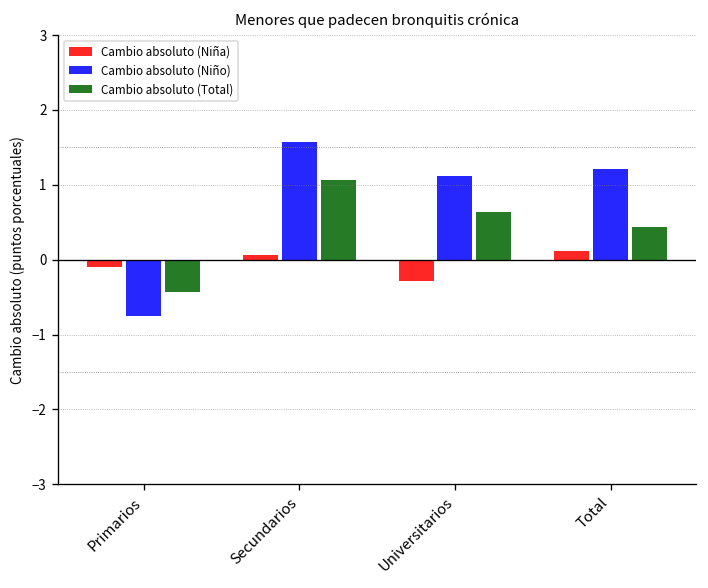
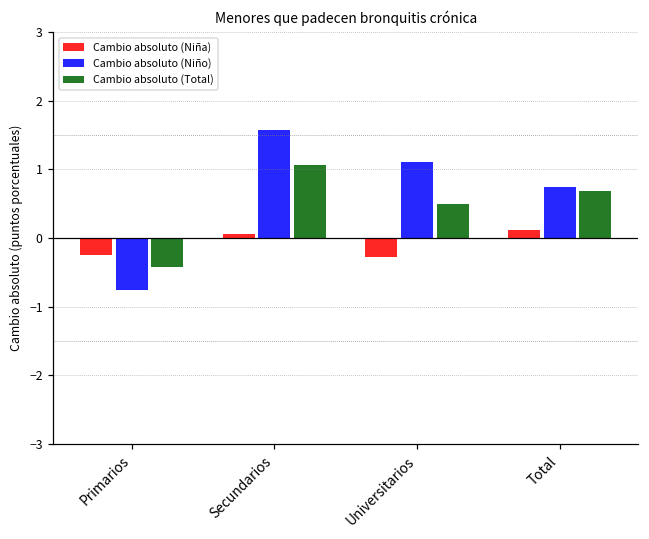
Cambio absoluto (Niña), Primarios: -0.1 -> -0.2
Cambio absoluto (Total), Universitarios: 0.6 -> 0.5
Cambio absoluto (Niño), Total: 1.2 -> 0.7
Cambio absoluto (Total), Total: 0.4 -> 0.7
